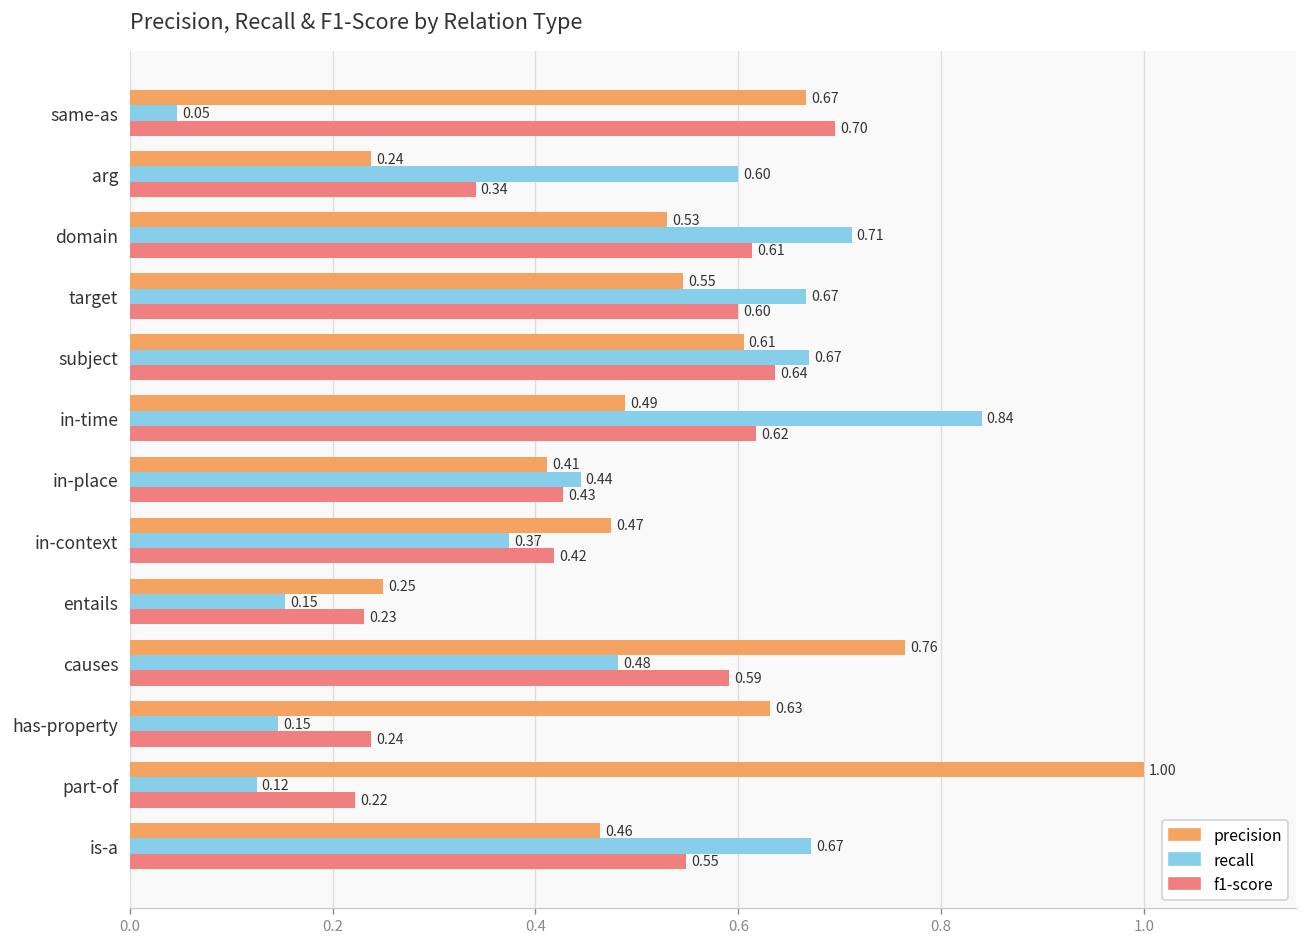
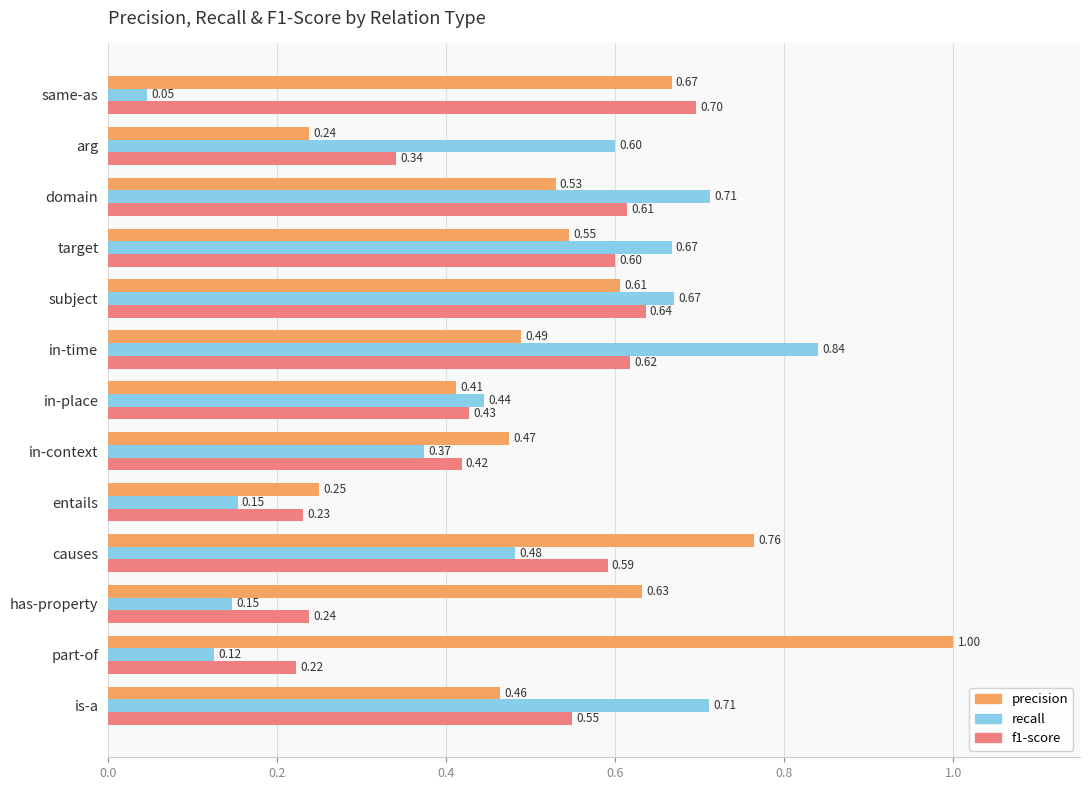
recall, is-a: 0.67 -> 0.71
